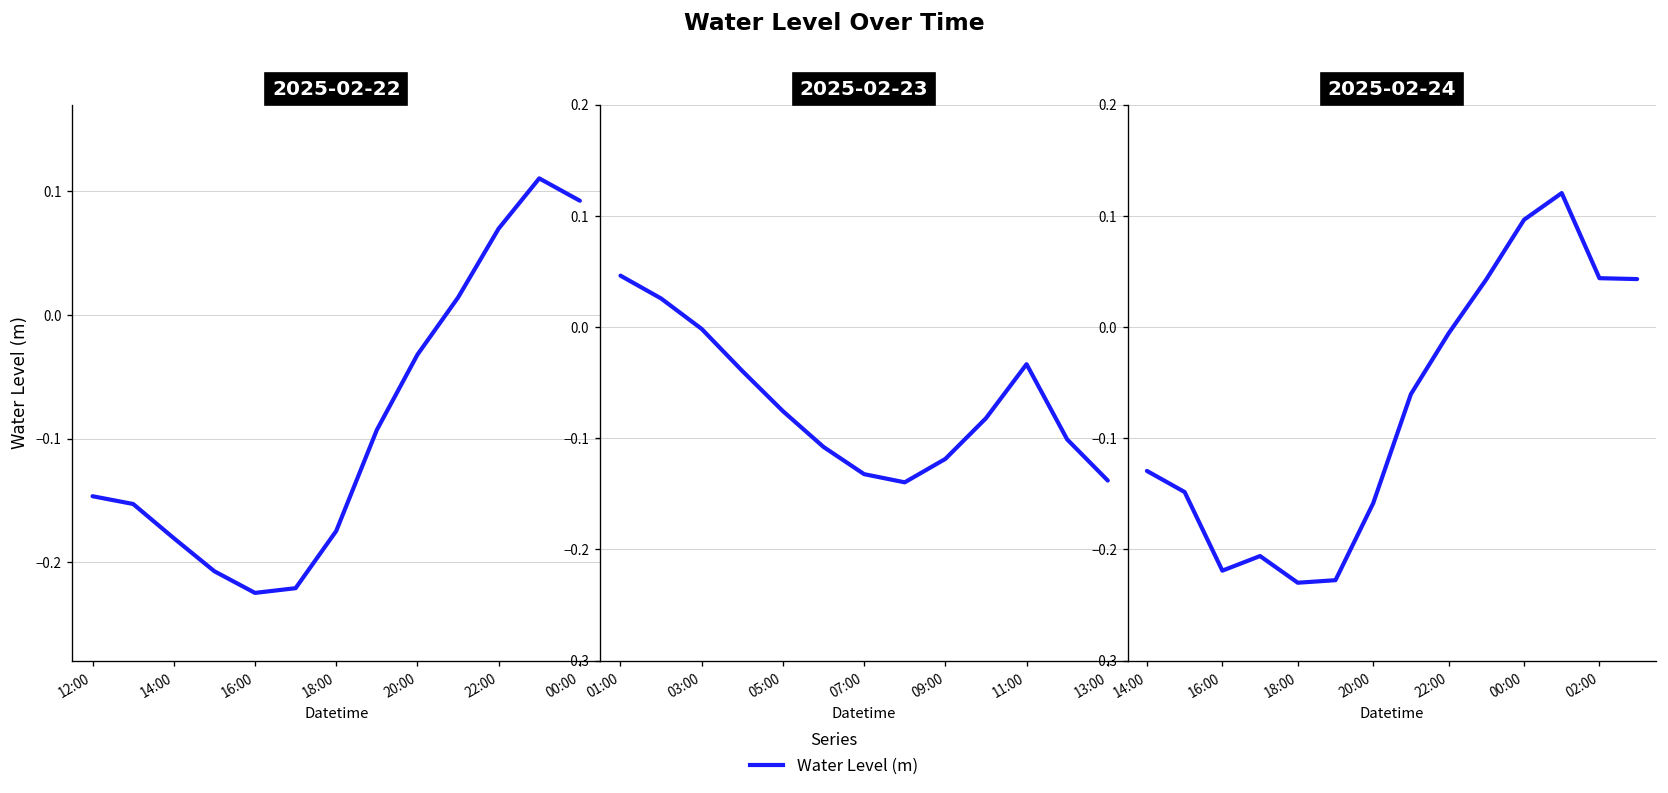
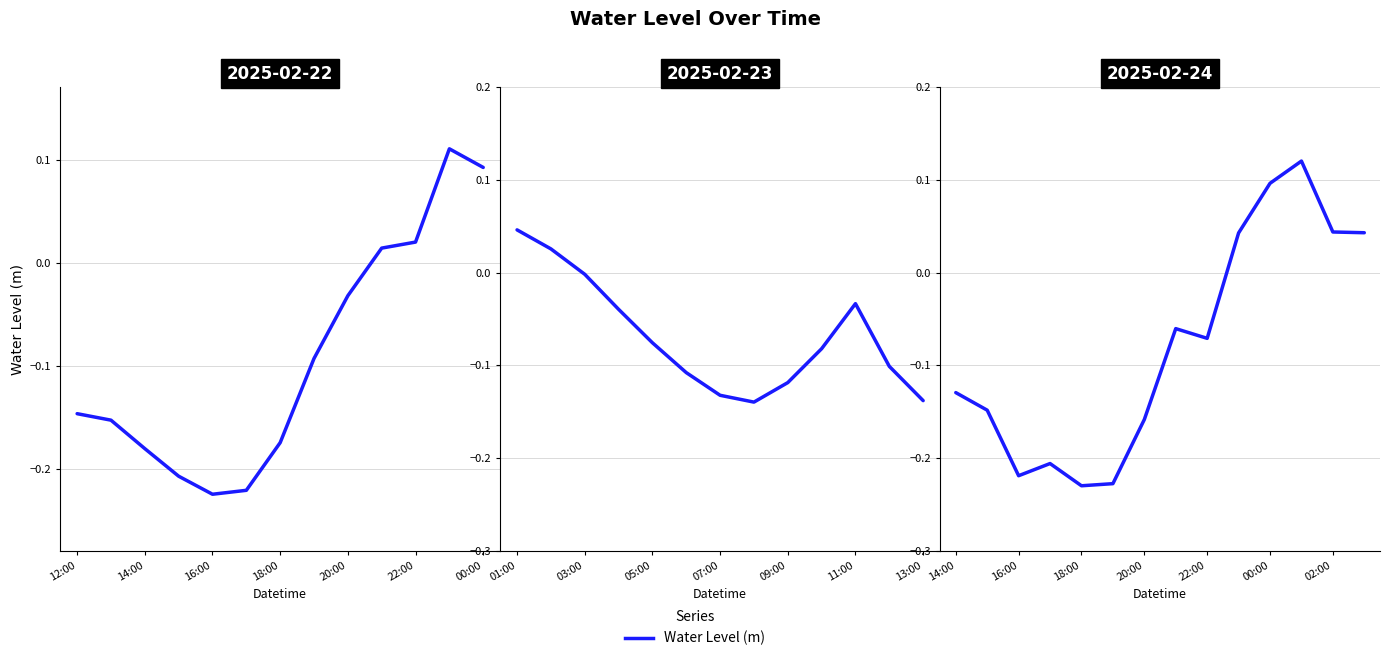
2025-02-22, 22:00: 0.070 -> 0.020
2025-02-24, 22:00: -0.01 -> -0.07
